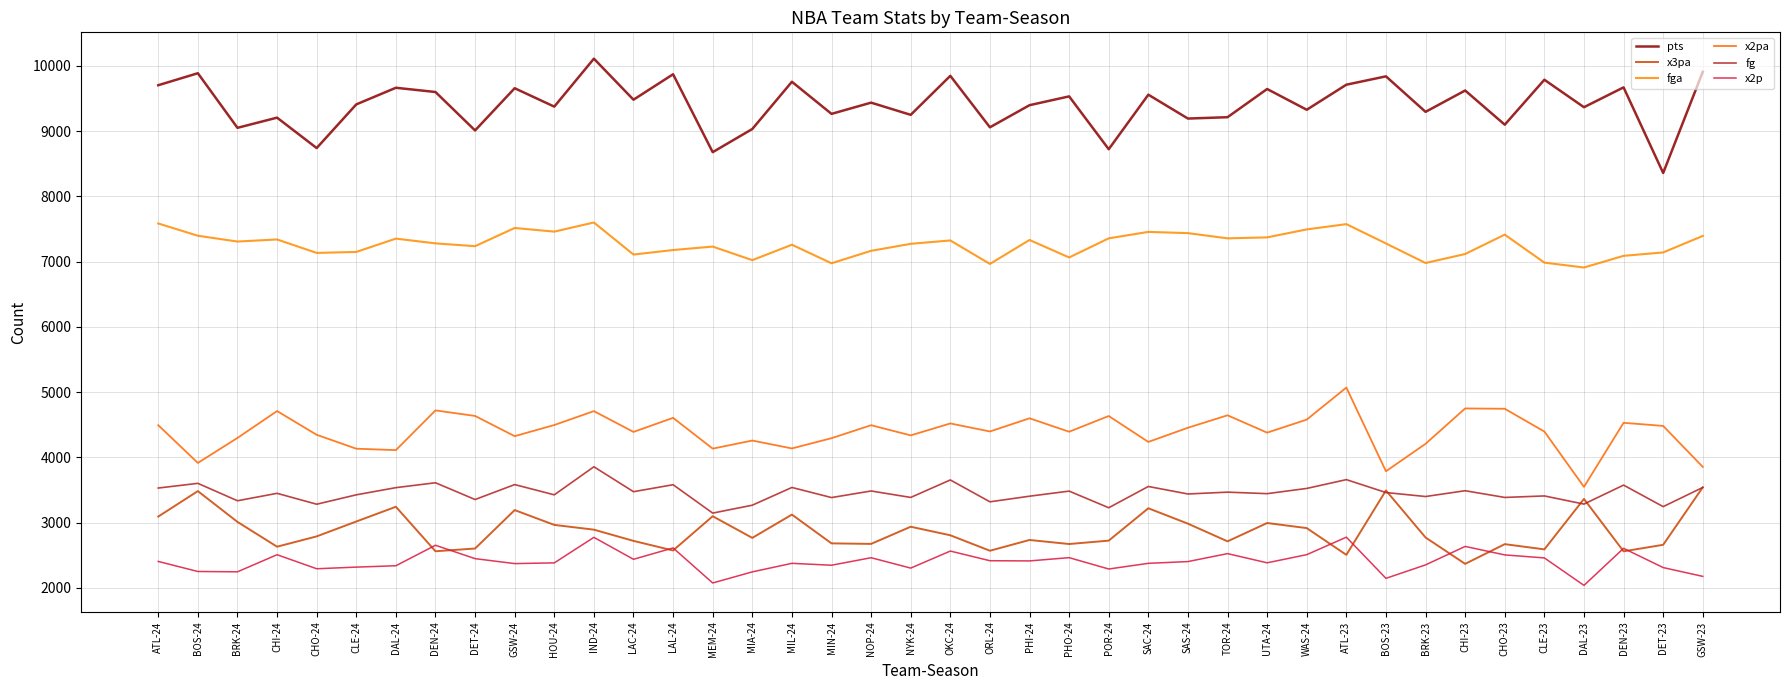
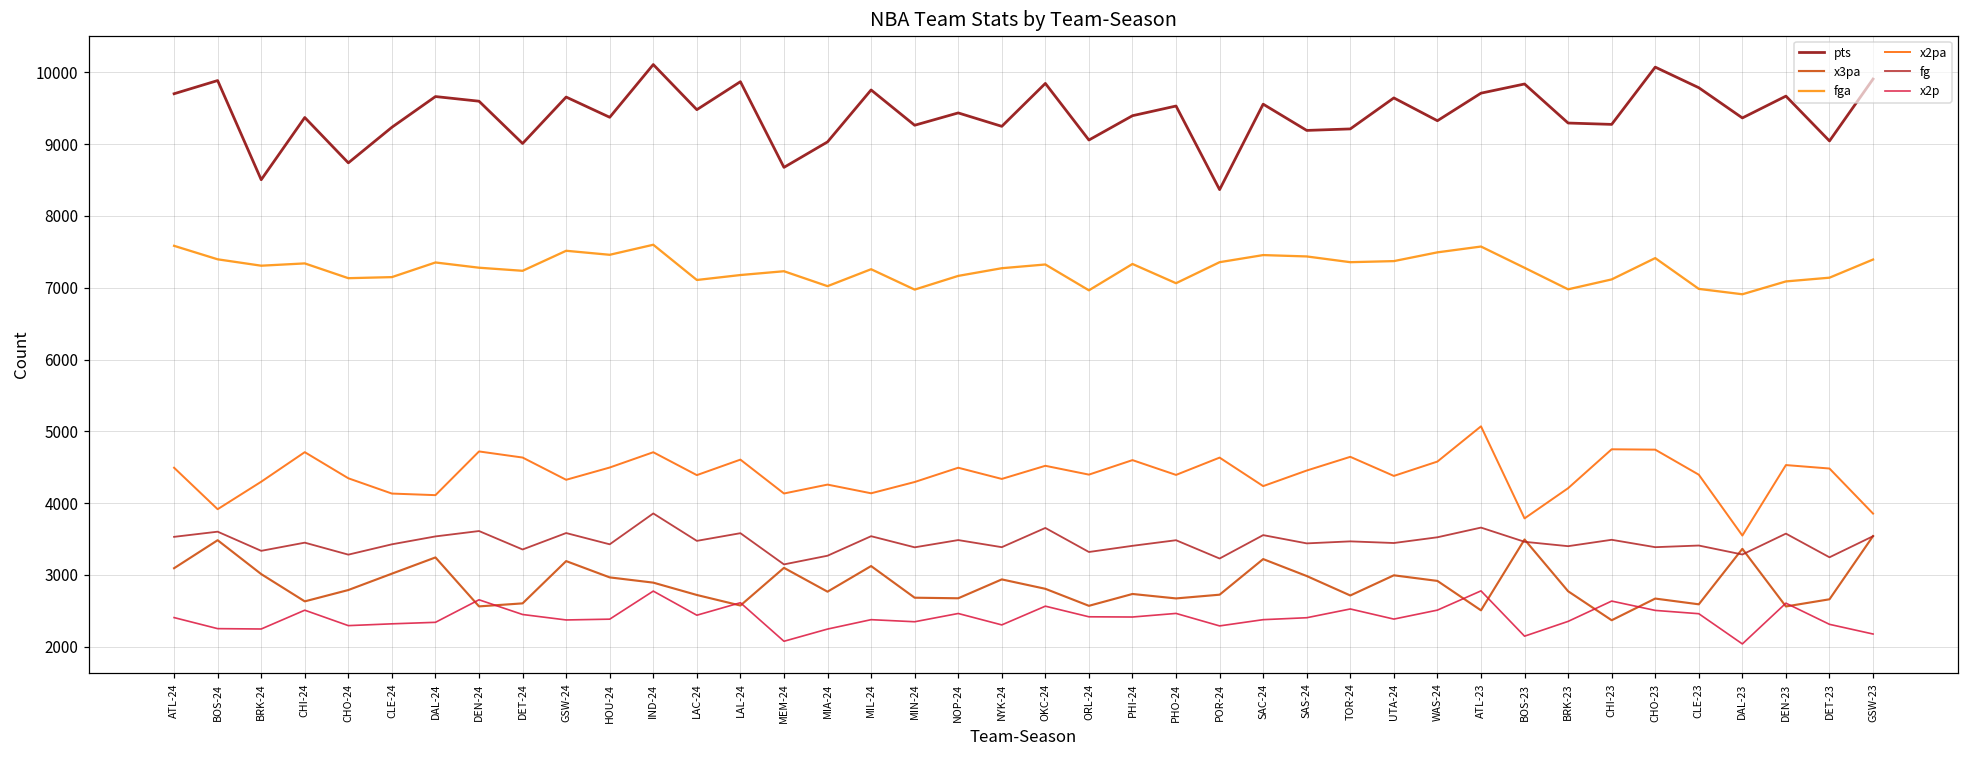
pts, BRK-24: 9100 -> 8500
pts, CHI-24: 9200 -> 9400
pts, CLE-24: 9400 -> 9200
pts, POR-24: 8700 -> 8400
pts, CHI-23: 9600 -> 9300
pts, CHO-23: 9100 -> 10100
pts, DET-23: 8400 -> 9000
